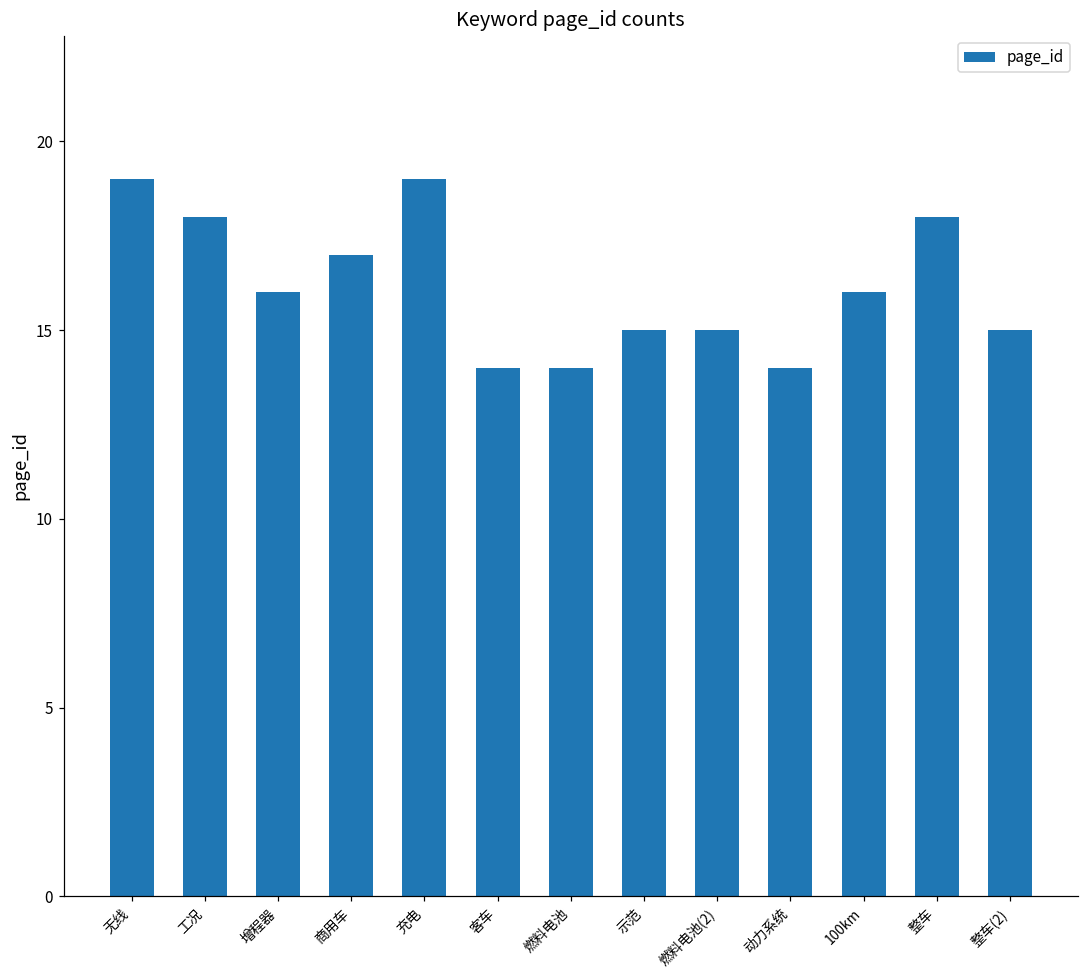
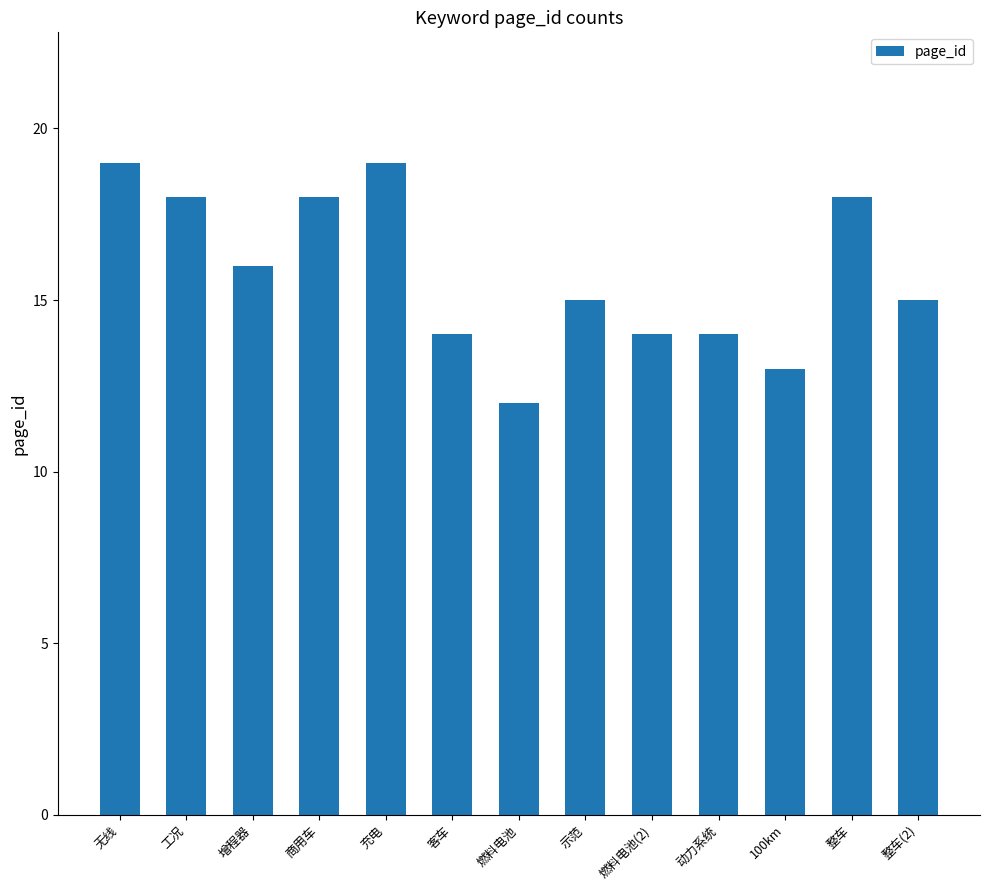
商用车: 17 -> 18
燃料电池: 14 -> 12
燃料电池(2): 15 -> 14
100km: 16 -> 13
